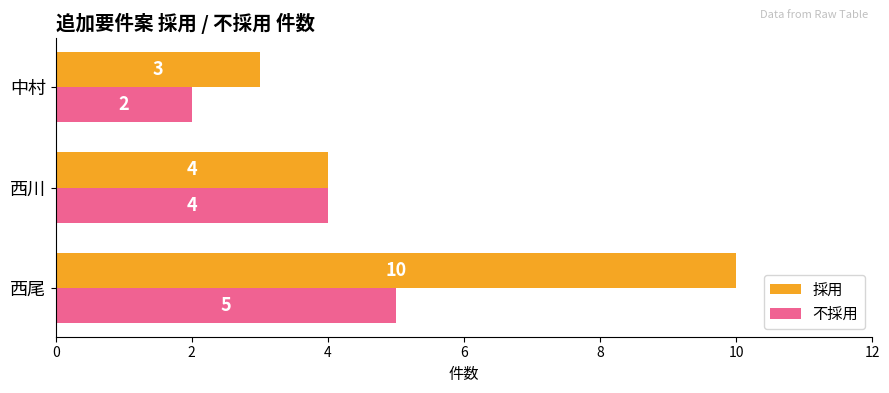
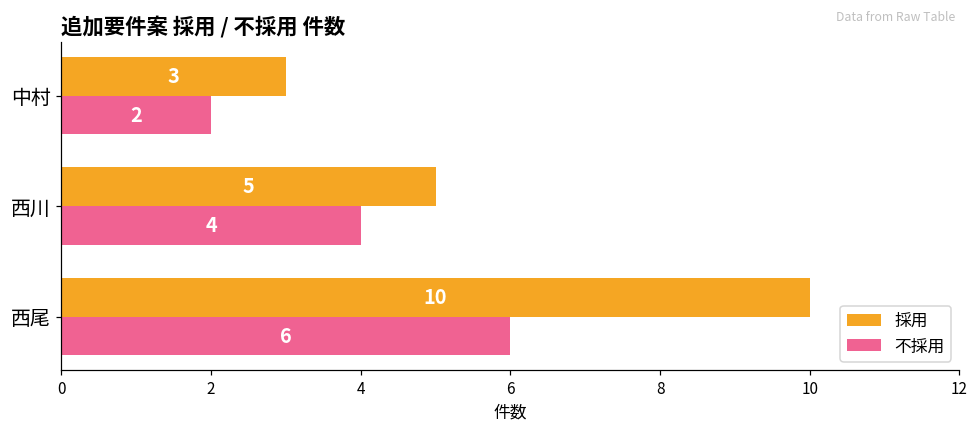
採用, 西川: 4 -> 5
不採用, 西尾: 5 -> 6
